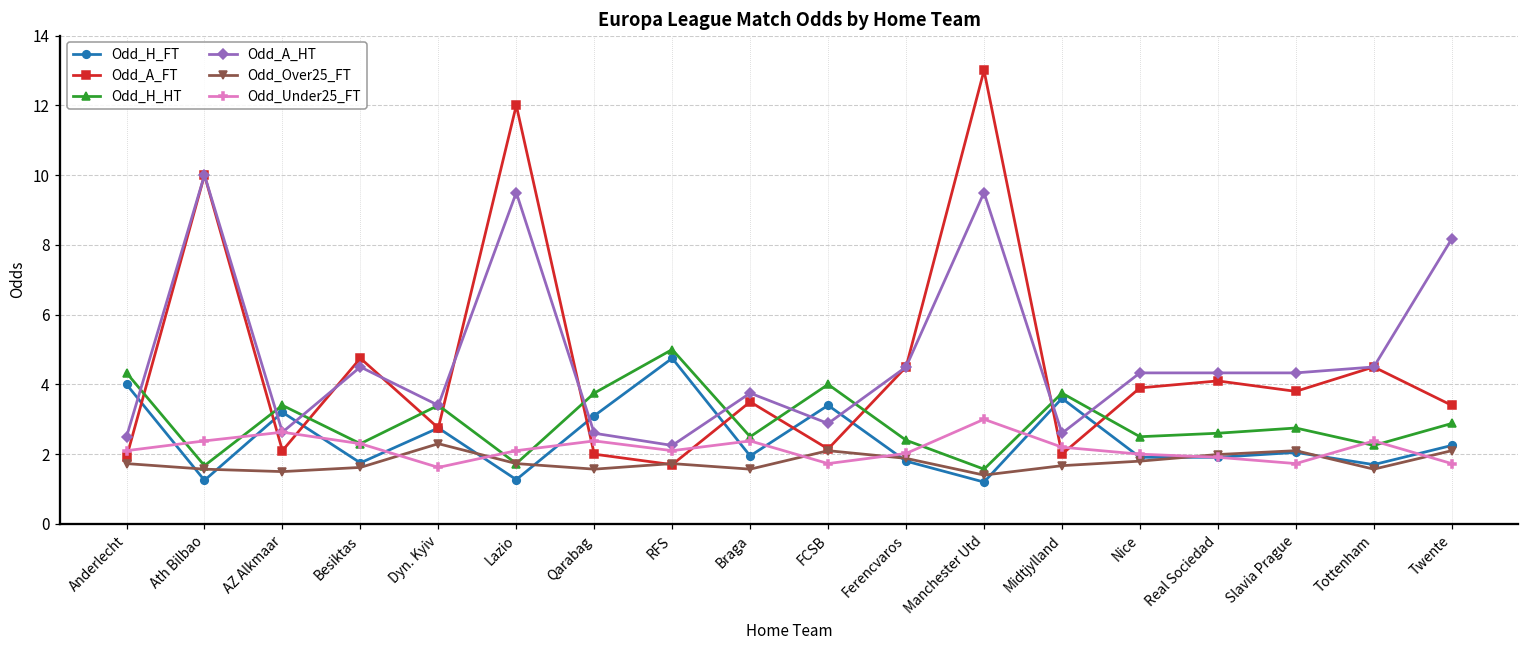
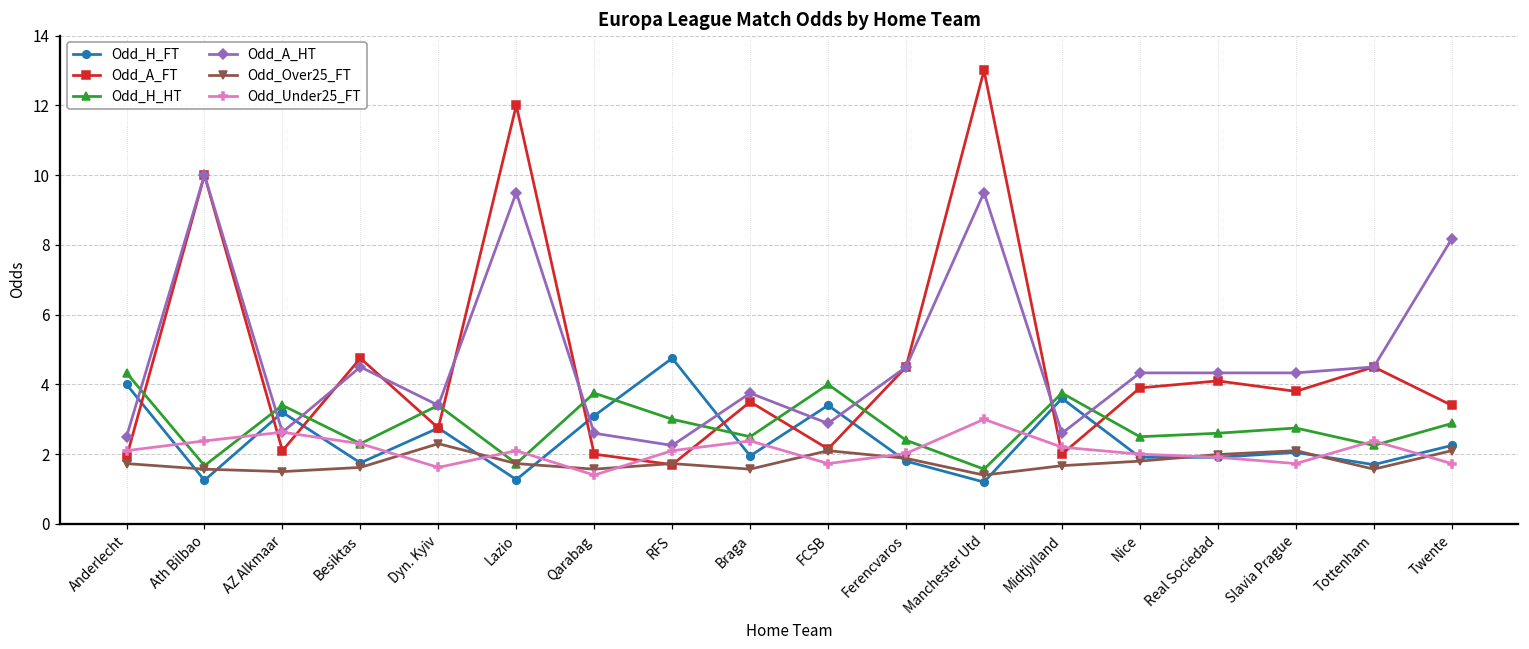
Odd_Under25_FT, Qarabag: 2.4 -> 1.4
Odd_H_HT, RFS: 5 -> 3
